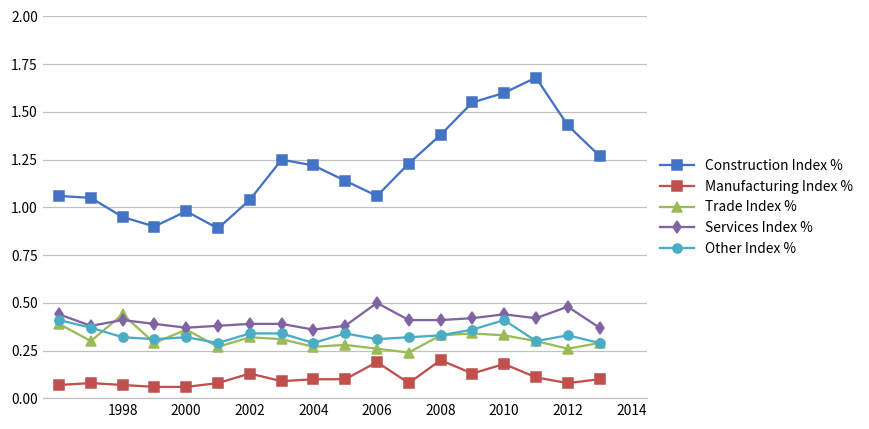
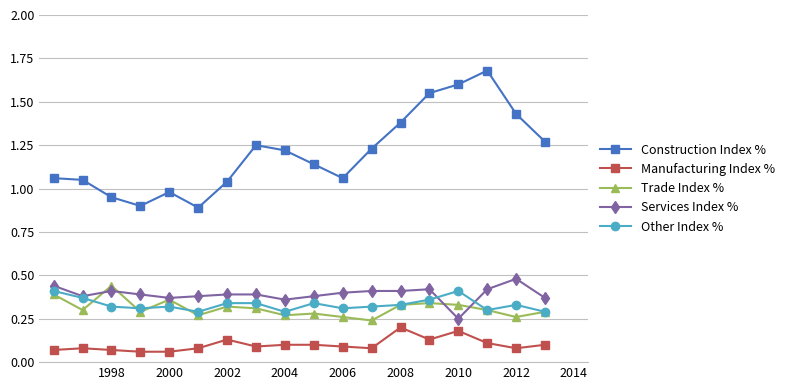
Manufacturing Index %, 2006: 0.19 -> 0.09
Services Index %, 2006: 0.5 -> 0.4
Services Index %, 2010: 0.44 -> 0.25
